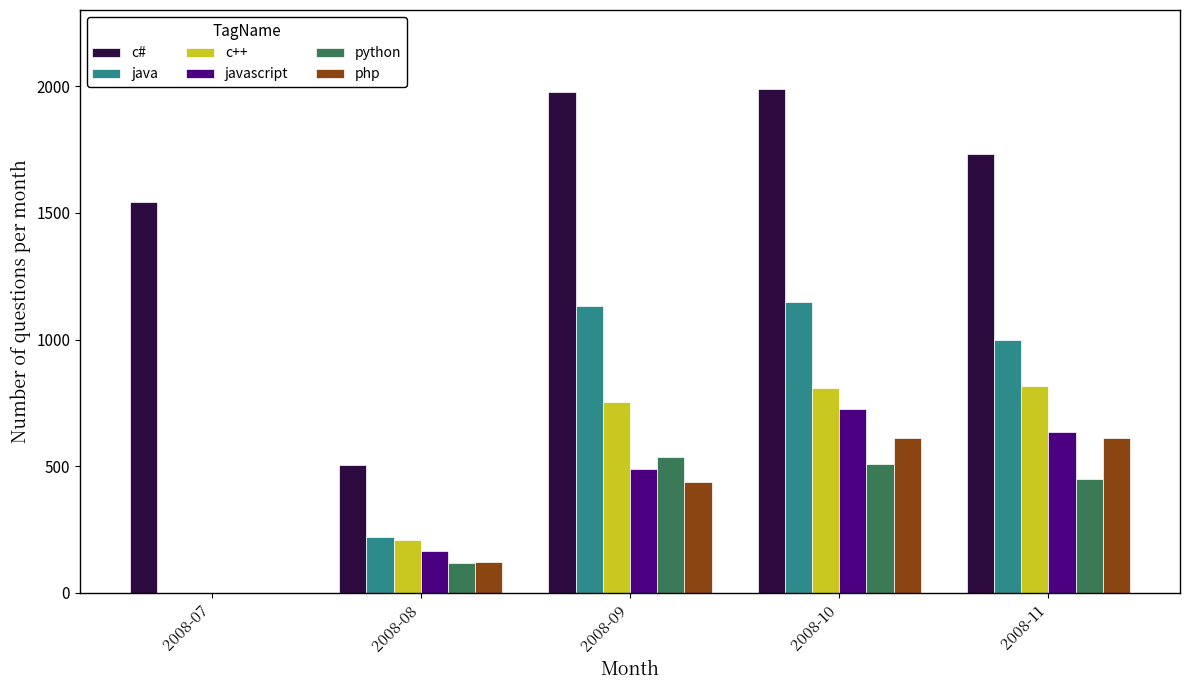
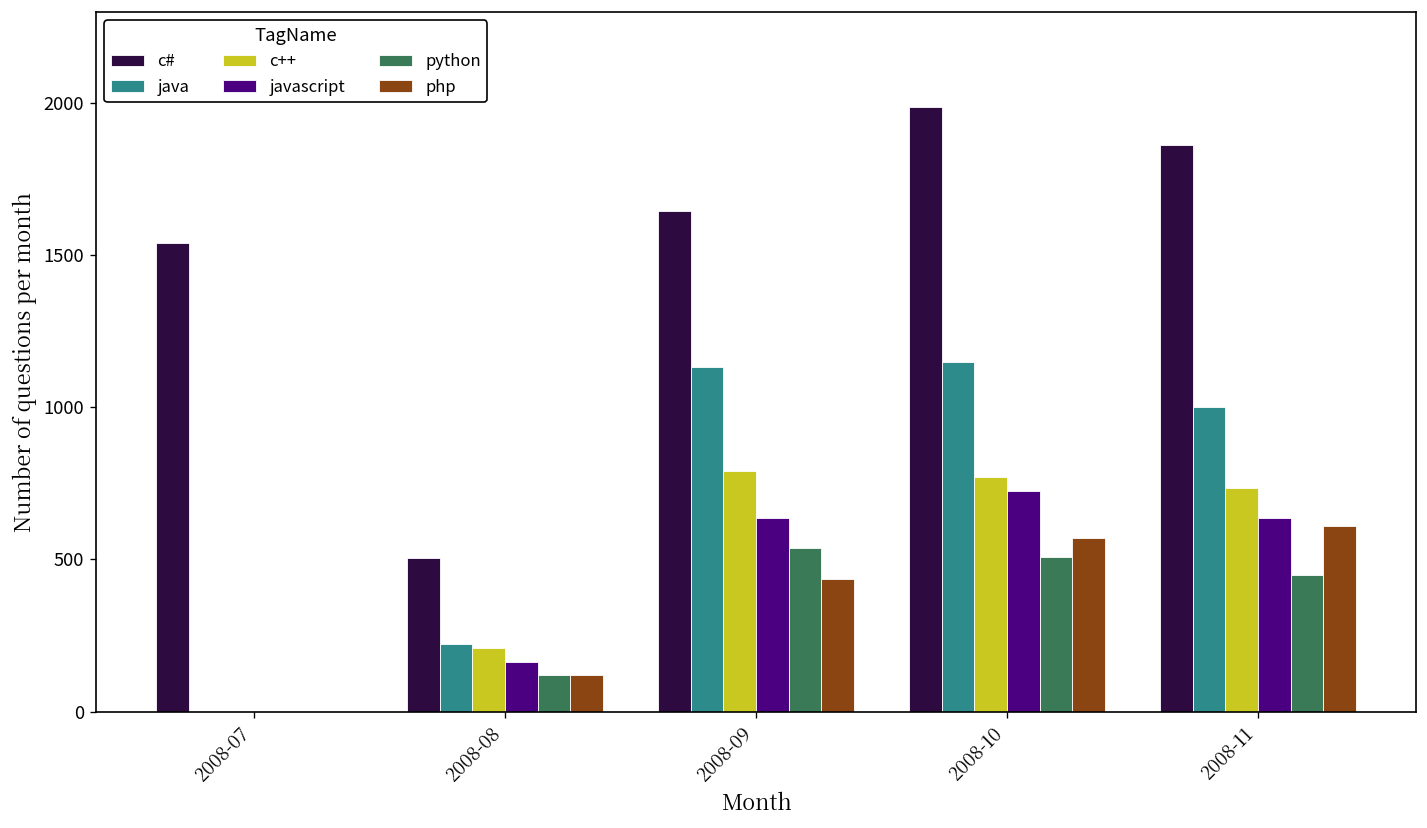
c#, 2008-09: 1980 -> 1650
c++, 2008-09: 750 -> 790
javascript, 2008-09: 490 -> 640
c++, 2008-10: 810 -> 770
php, 2008-10: 610 -> 570
c#, 2008-11: 1730 -> 1860
c++, 2008-11: 820 -> 730
